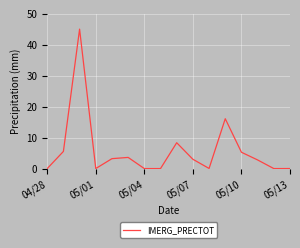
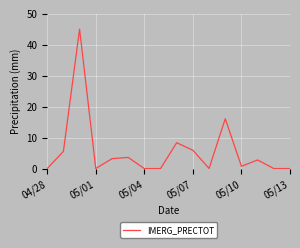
05/07: 3 -> 6
05/10: 5 -> 1
